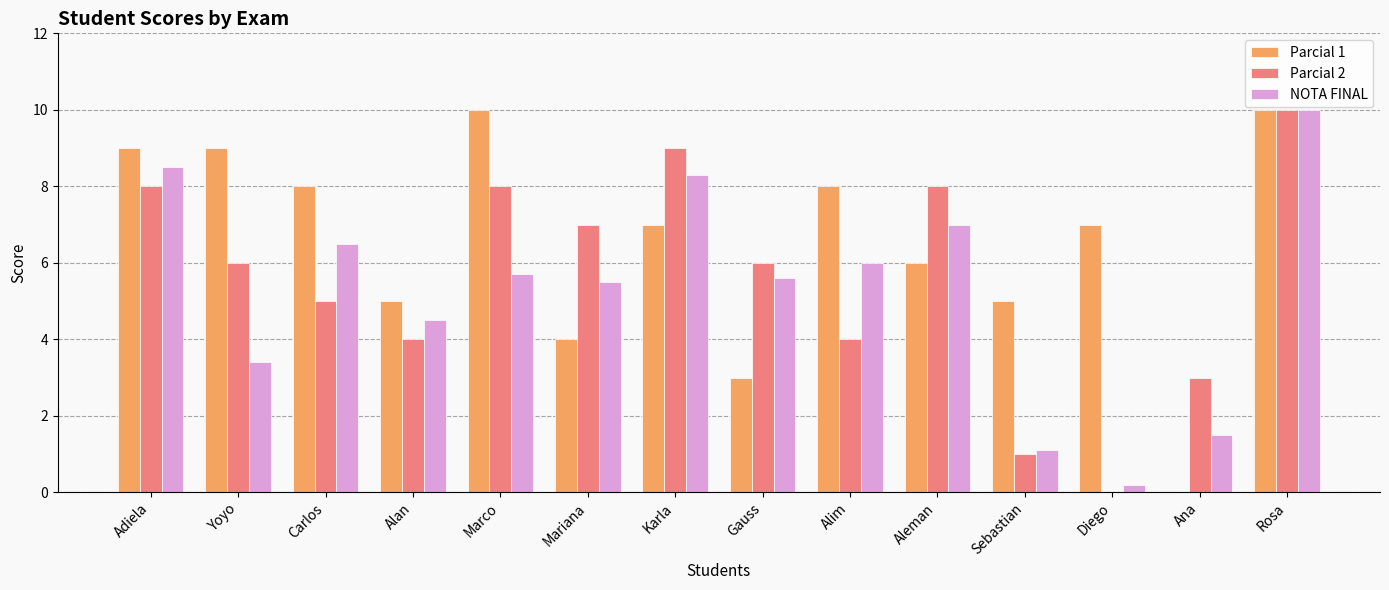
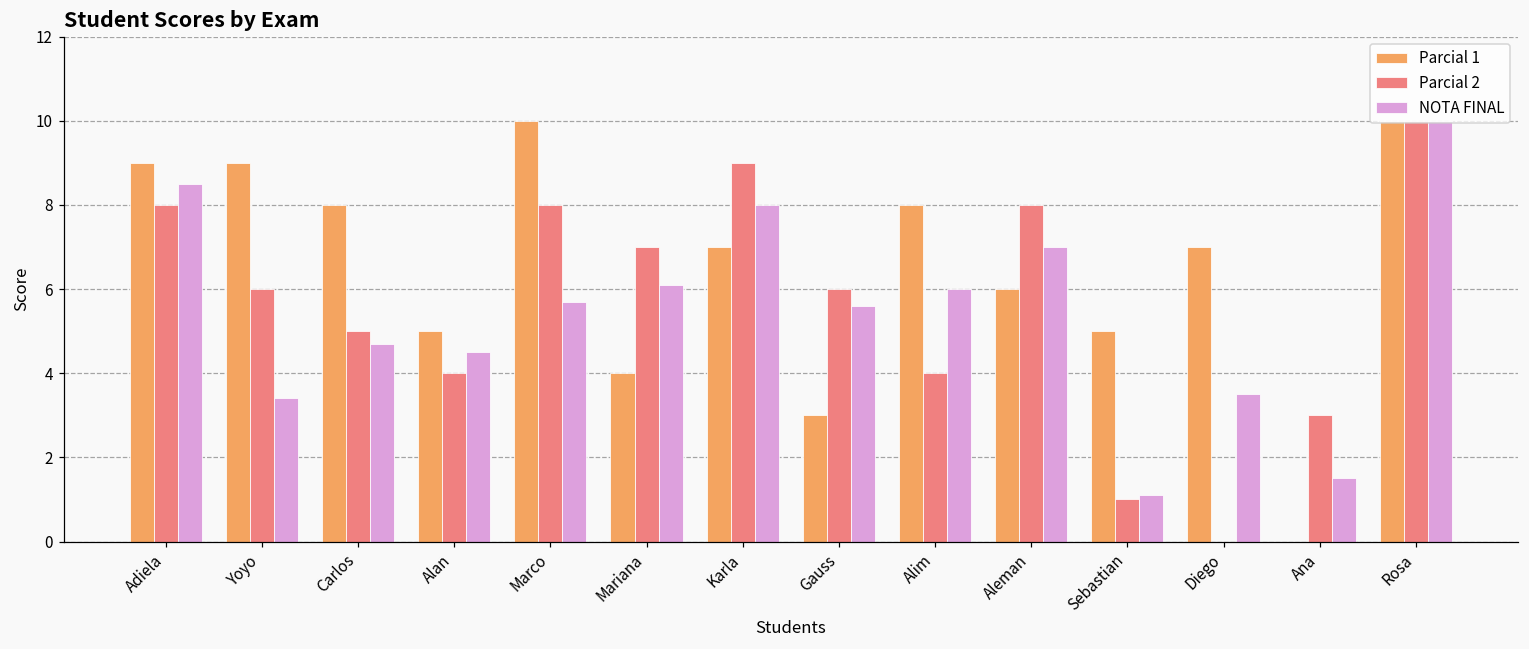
NOTA FINAL, Carlos: 6.5 -> 4.7
NOTA FINAL, Mariana: 5.5 -> 6.1
NOTA FINAL, Karla: 8.3 -> 8.0
NOTA FINAL, Diego: 0.2 -> 3.5
